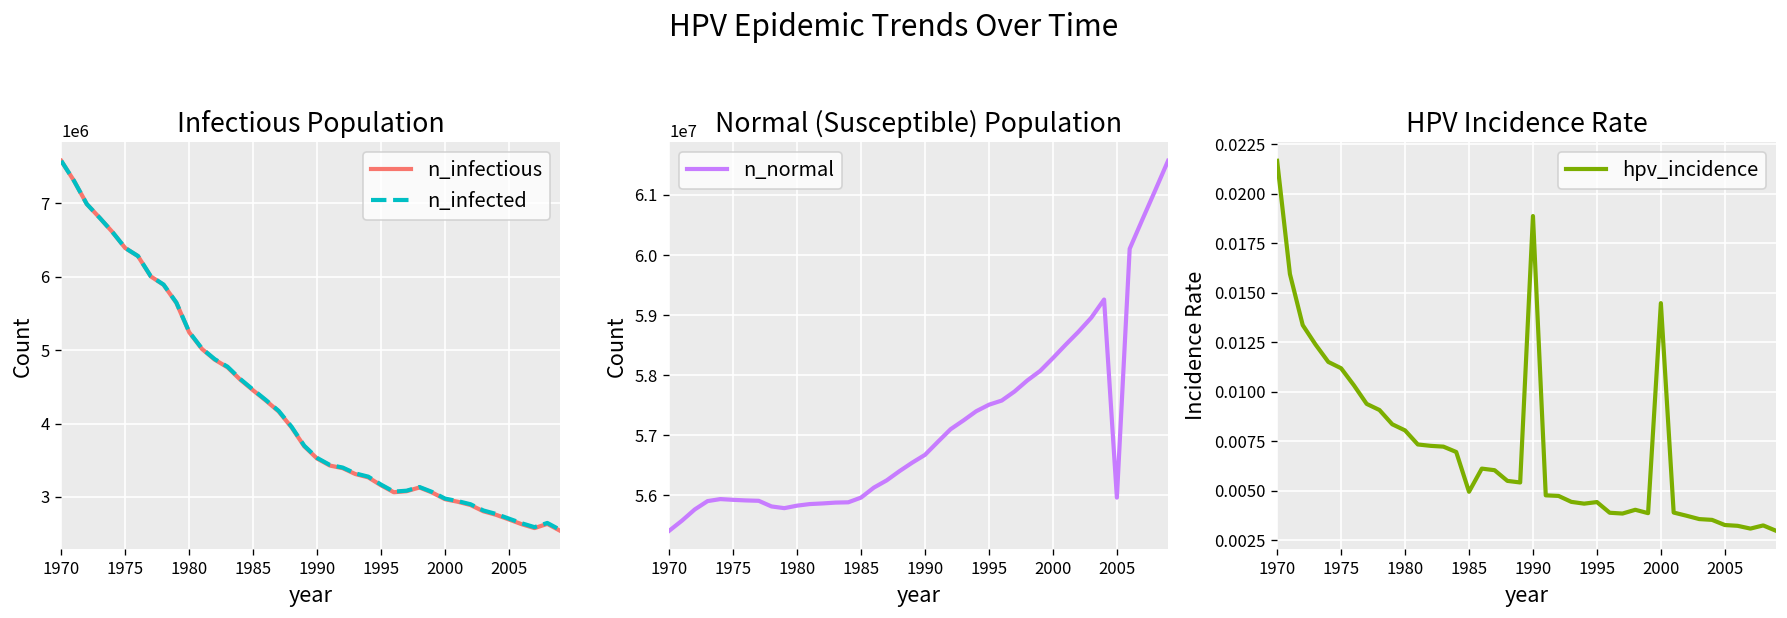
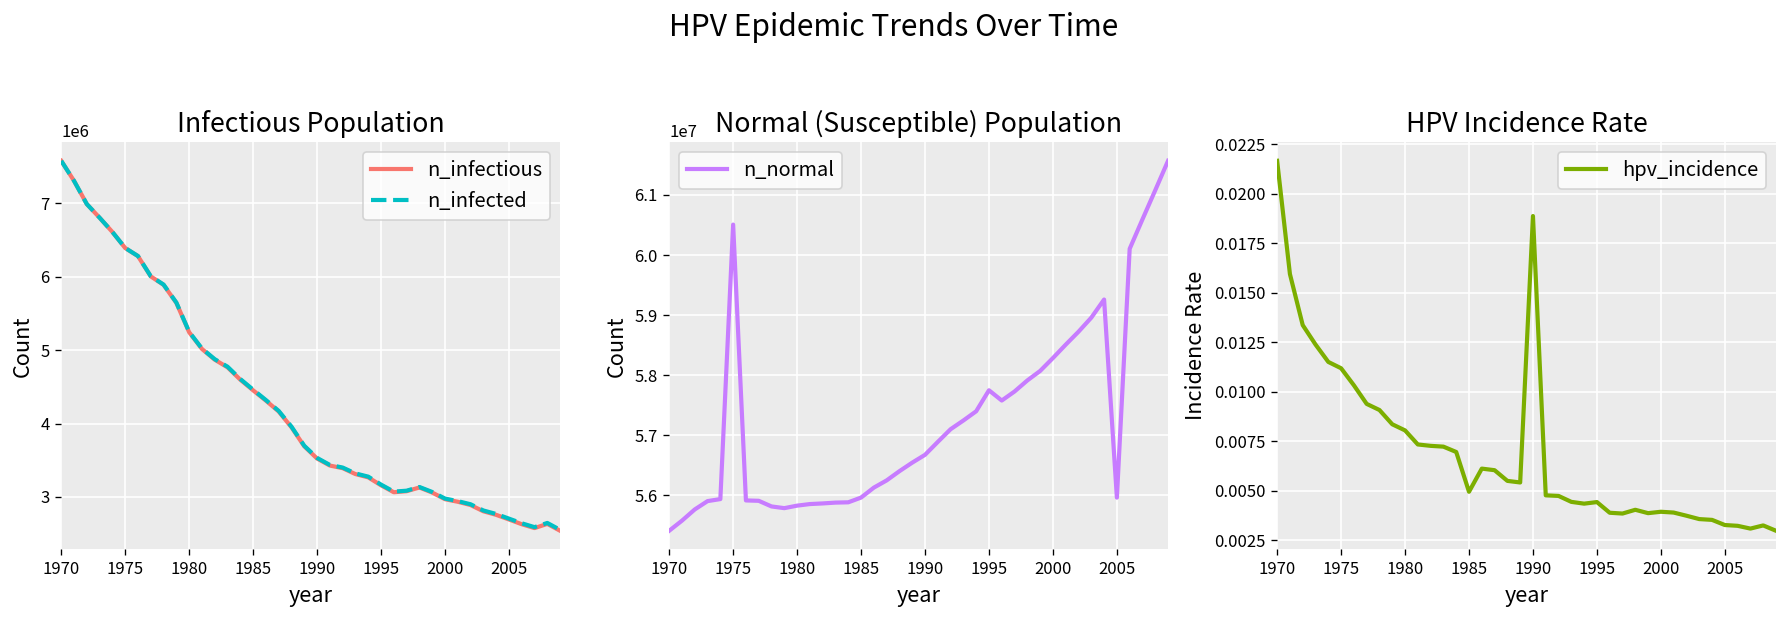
Normal (Susceptible) Population, 1975: 55900000 -> 60500000
Normal (Susceptible) Population, 1995: 57500000 -> 57800000
HPV Incidence Rate, 2000: 0.0145 -> 0.0039
